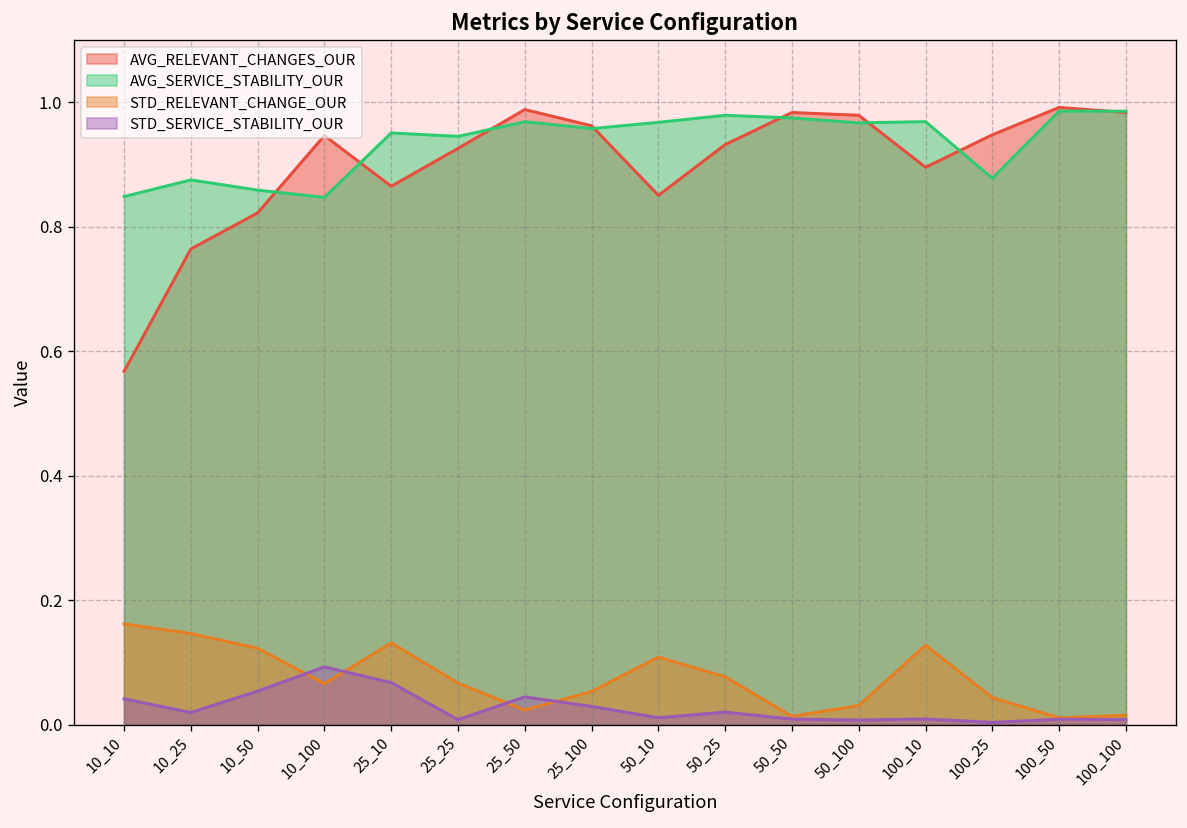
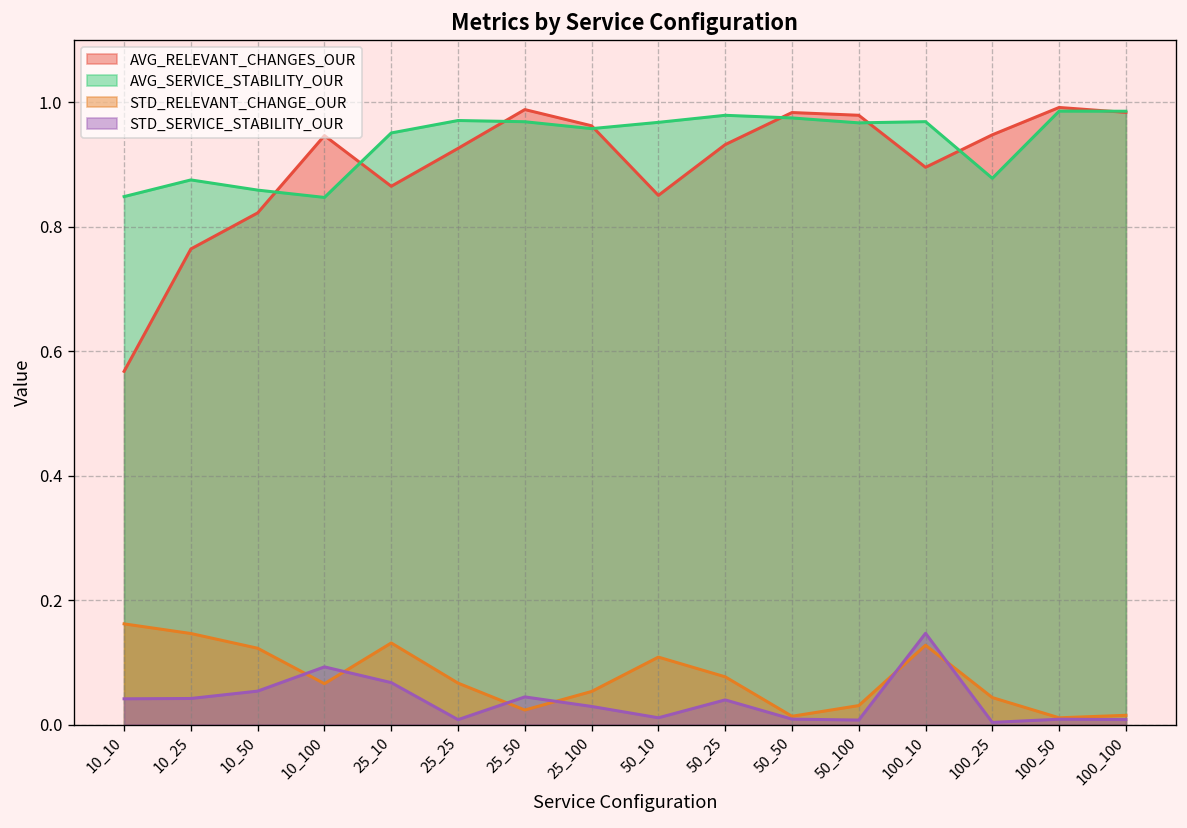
STD_SERVICE_STABILITY_OUR, 10_25: 0.02 -> 0.04
AVG_SERVICE_STABILITY_OUR, 25_25: 0.95 -> 0.97
STD_SERVICE_STABILITY_OUR, 50_25: 0.02 -> 0.04
STD_SERVICE_STABILITY_OUR, 100_10: 0.01 -> 0.15
